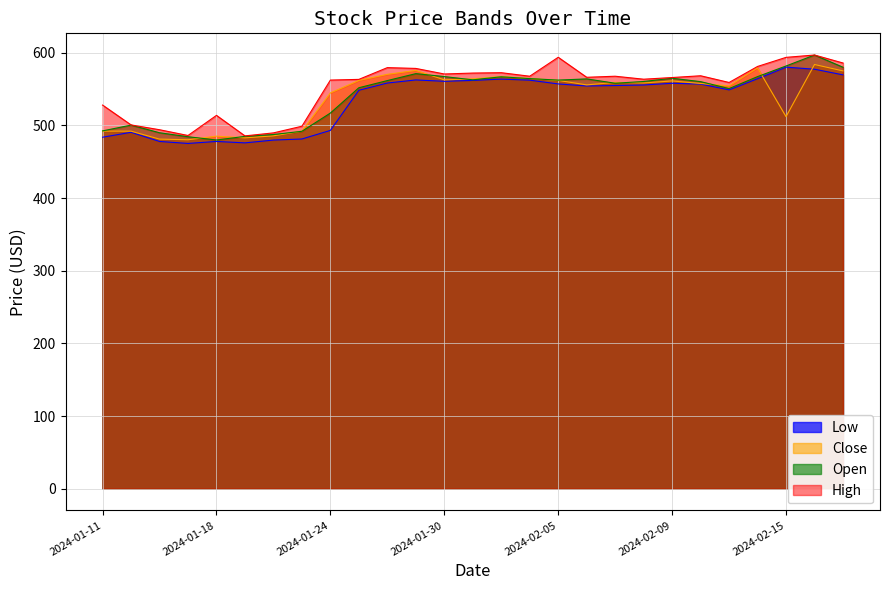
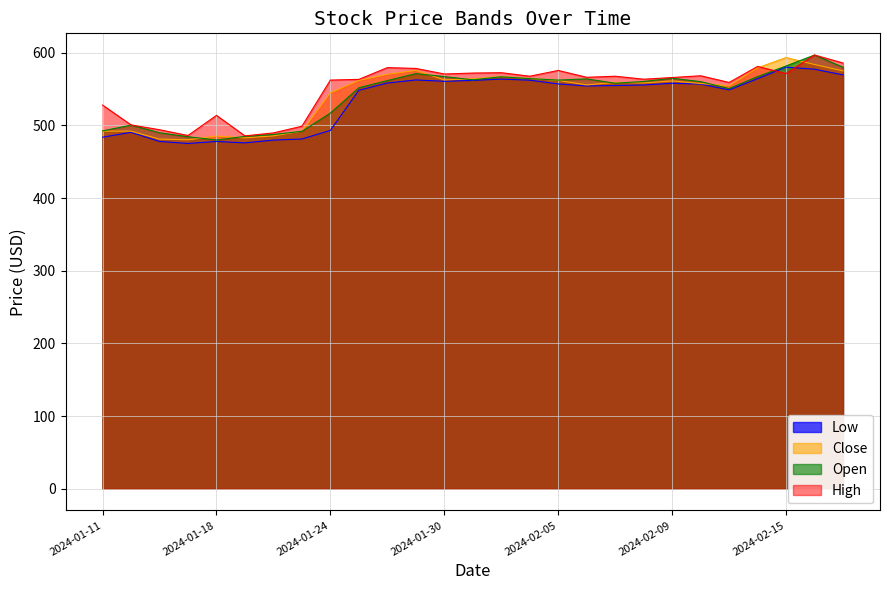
High, 2024-02-05: 590 -> 580
Close, 2024-02-15: 510 -> 590
High, 2024-02-15: 590 -> 570
